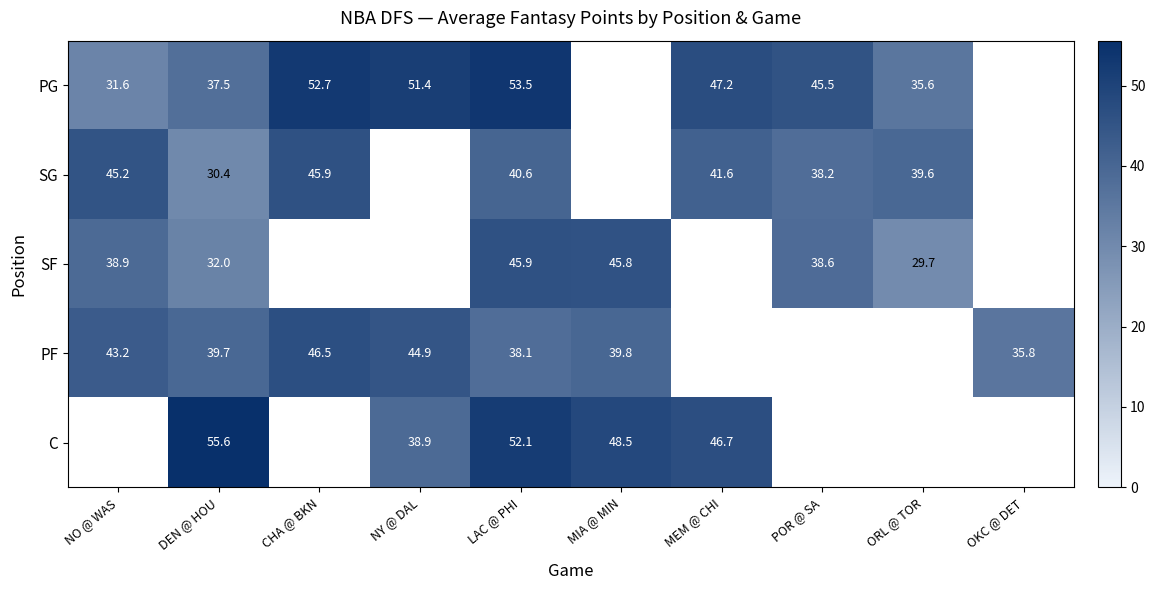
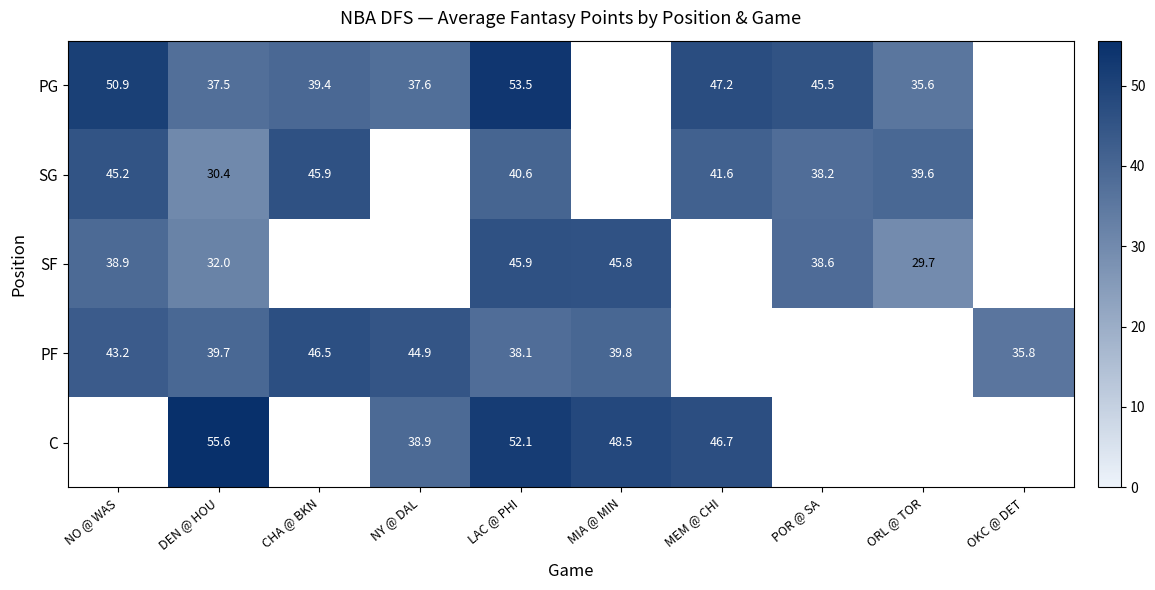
PG, NO @ WAS: 31.6 -> 50.9
PG, CHA @ BKN: 52.7 -> 39.4
PG, NY @ DAL: 51.4 -> 37.6
